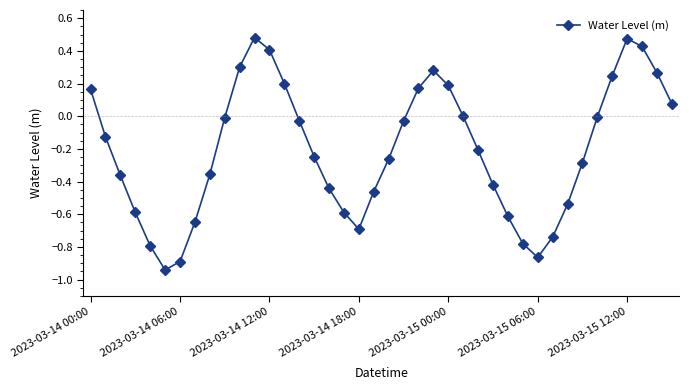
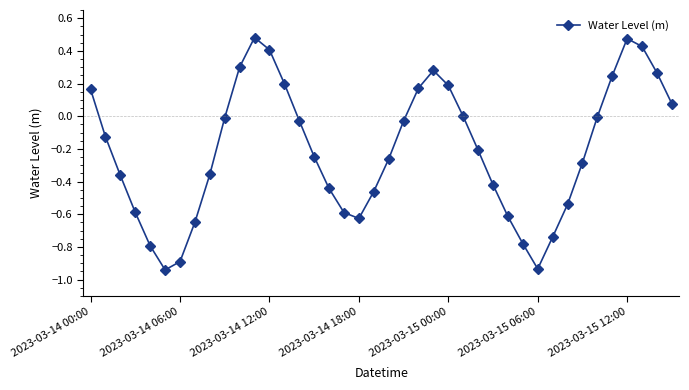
2023-03-14 18:00: -0.69 -> -0.63
2023-03-15 06:00: -0.86 -> -0.93
